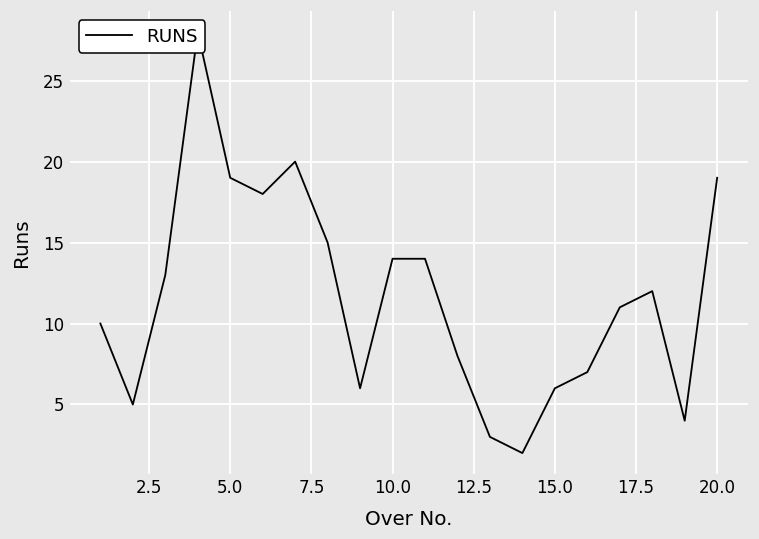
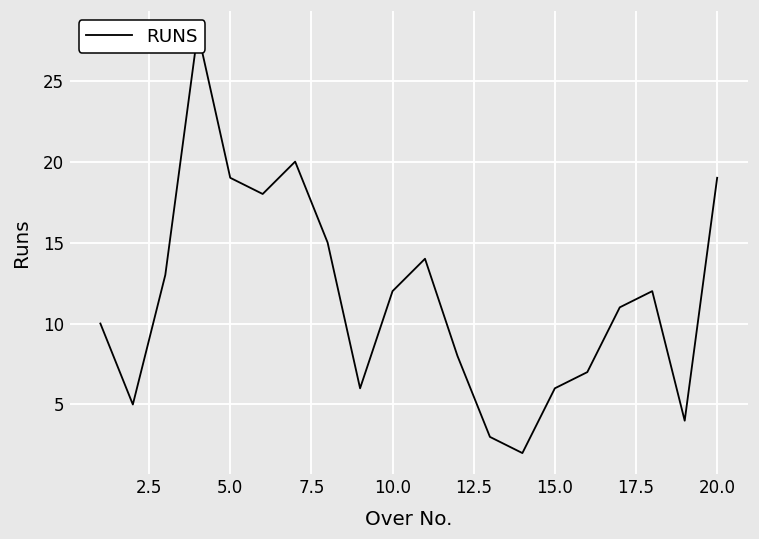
10.0: 14 -> 12
